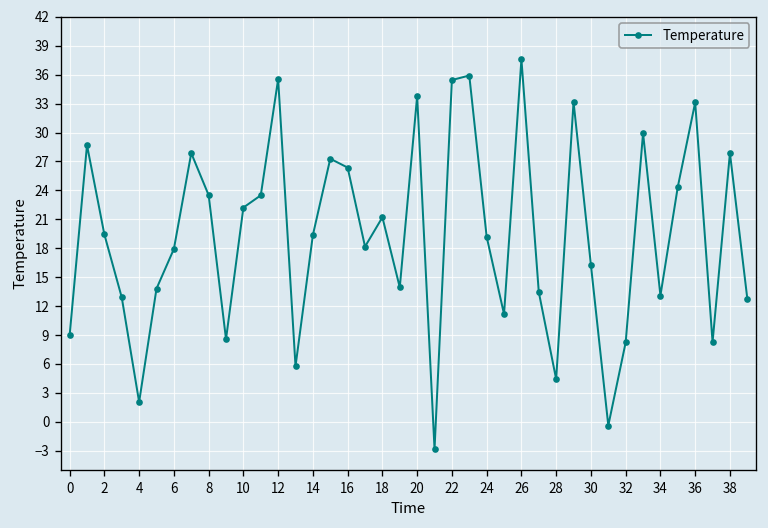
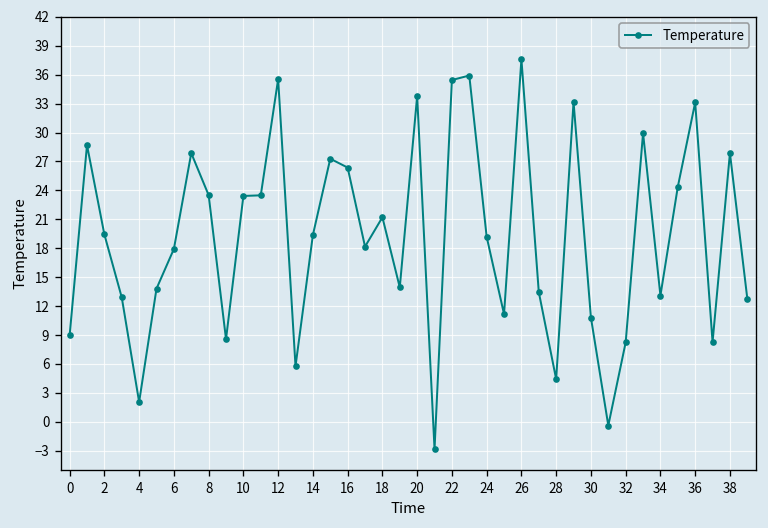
10: 22 -> 23
30: 16 -> 11
